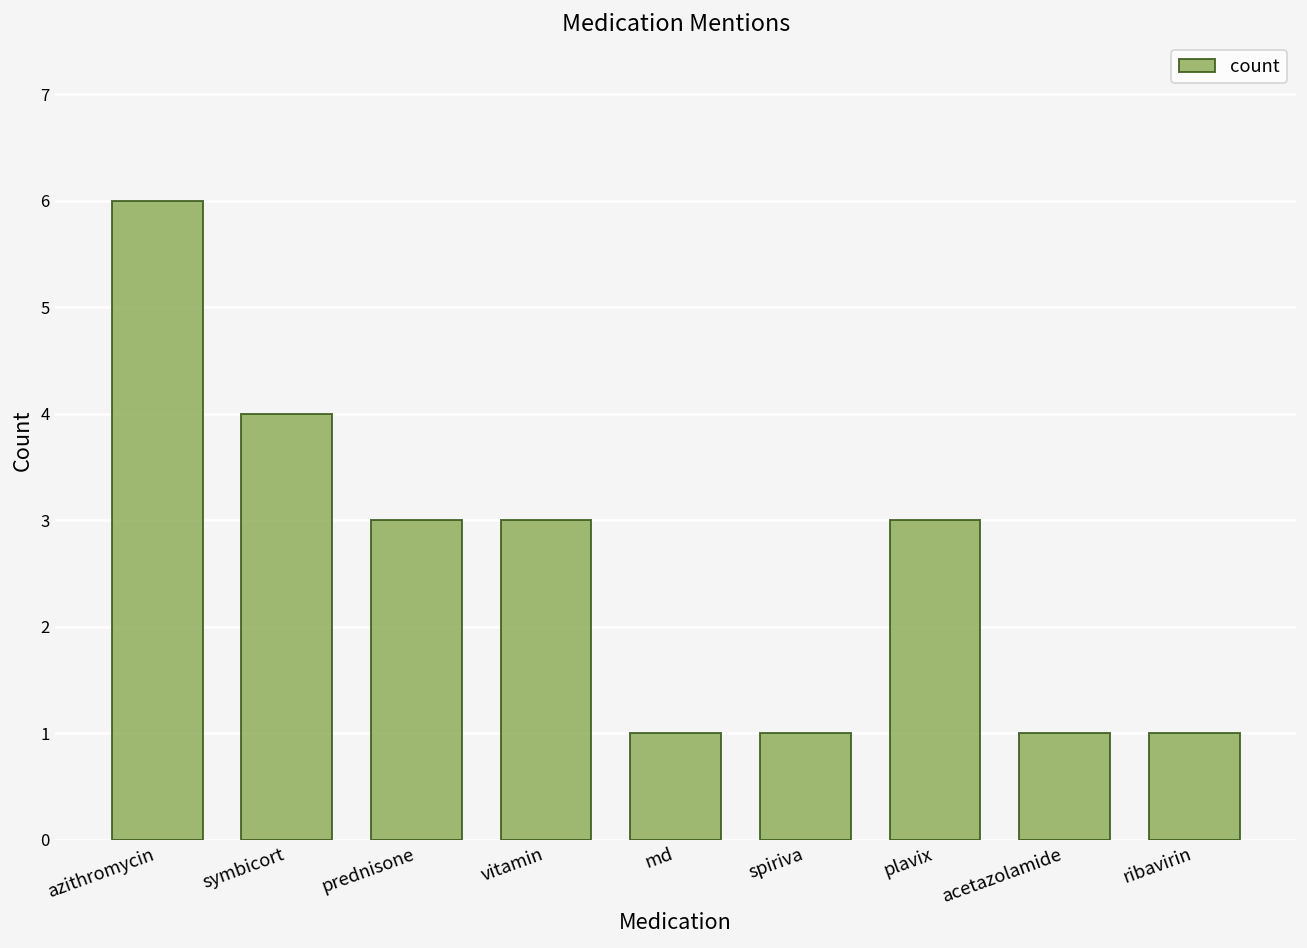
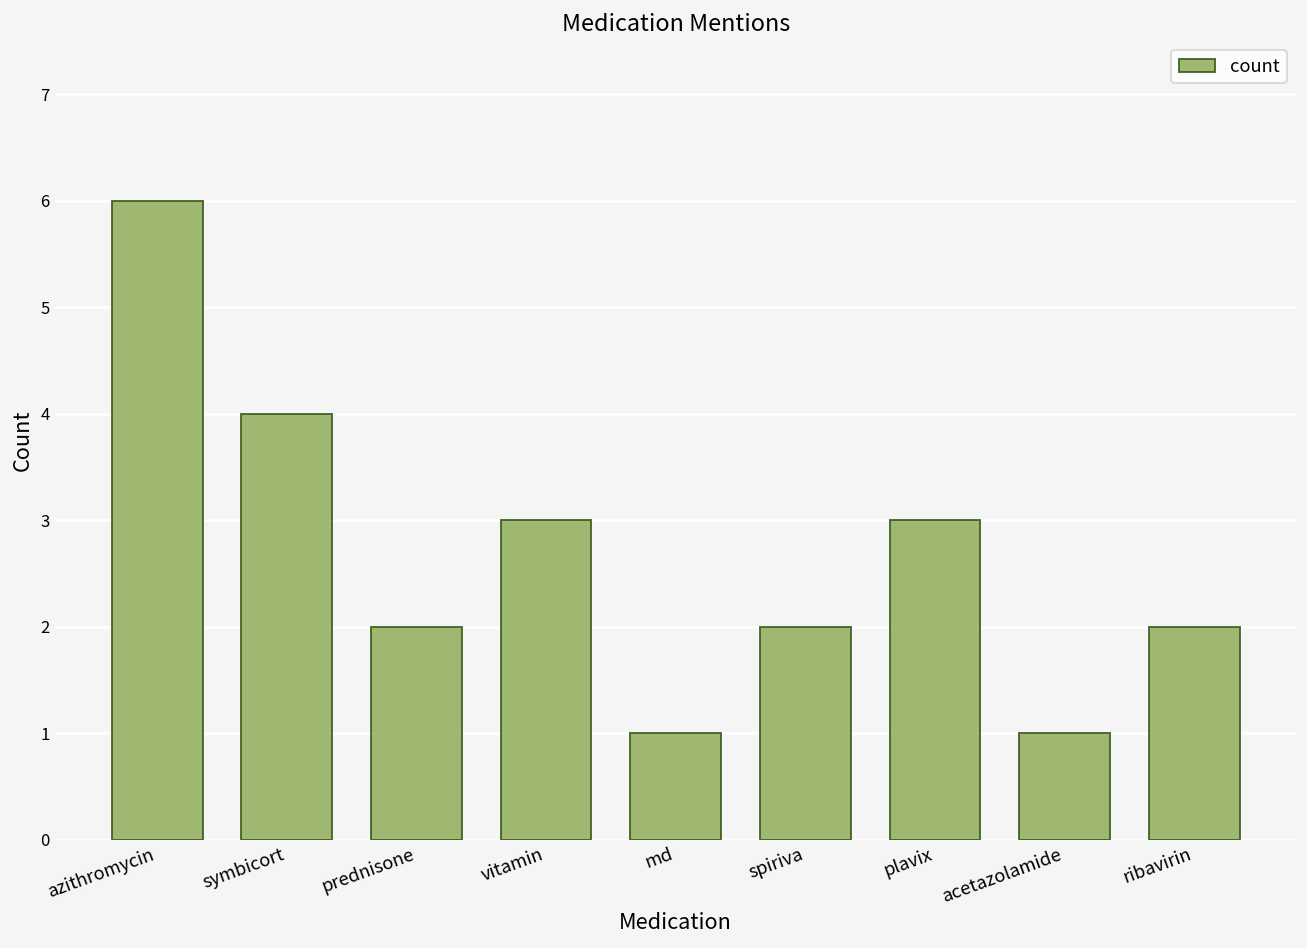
prednisone: 3 -> 2
spiriva: 1 -> 2
ribavirin: 1 -> 2
